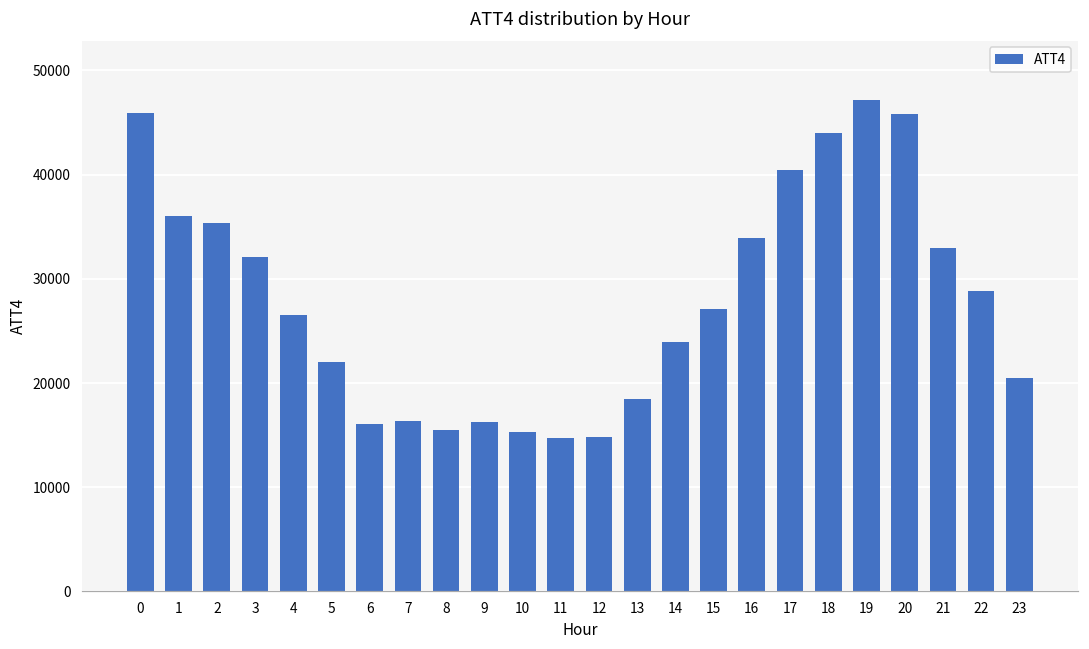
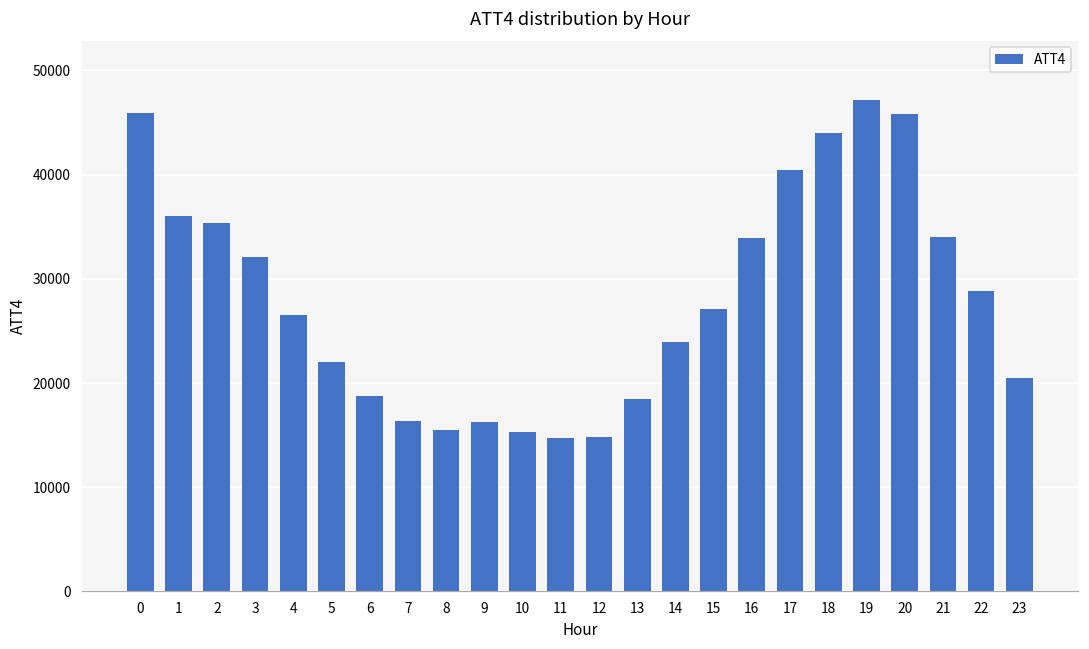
6: 16000 -> 19000
21: 33000 -> 34000
